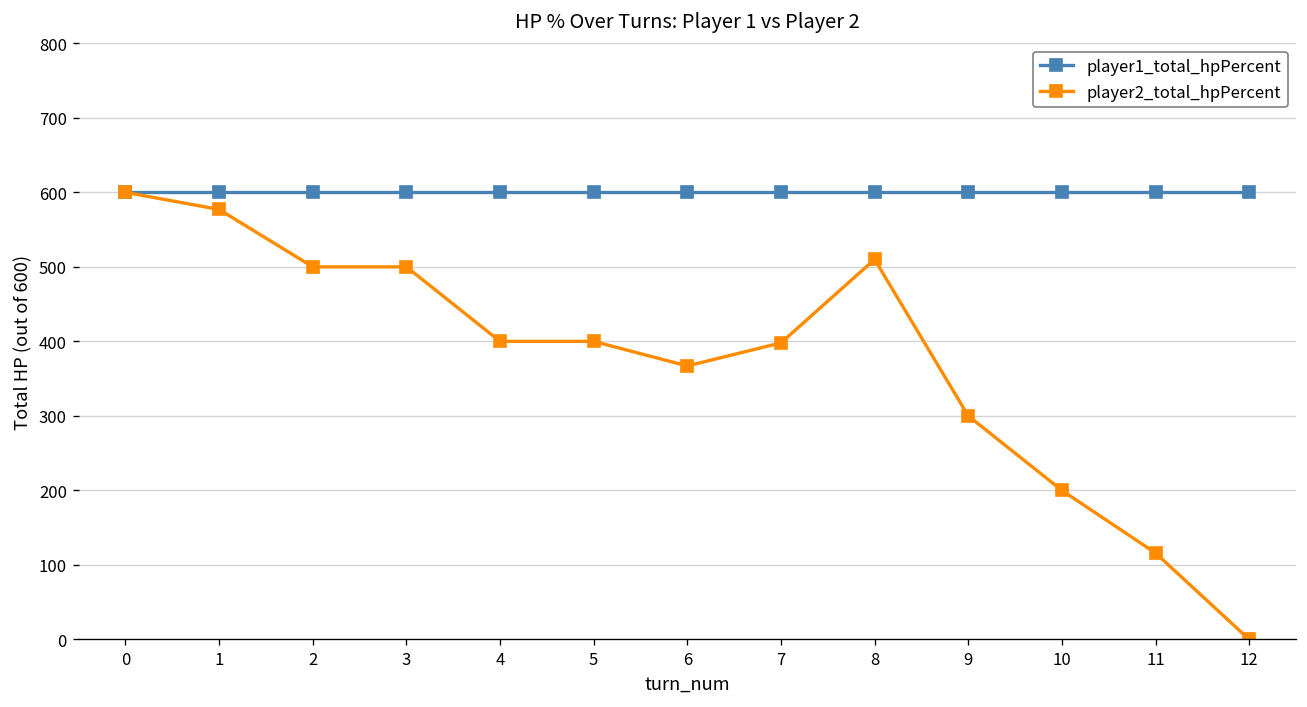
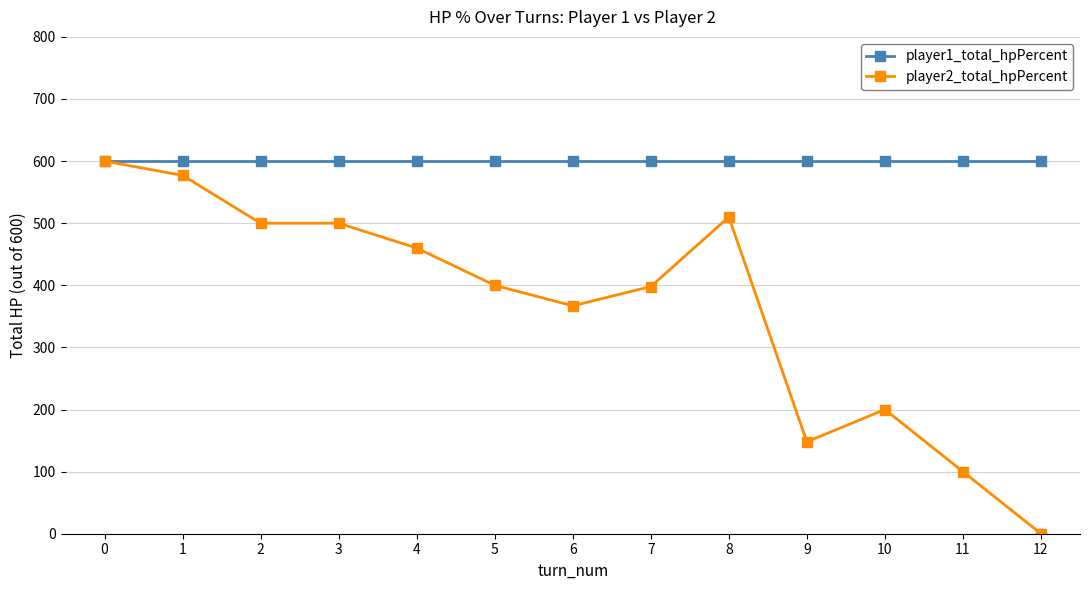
player2_total_hpPercent, 4: 400 -> 460
player2_total_hpPercent, 9: 300 -> 150
player2_total_hpPercent, 11: 120 -> 100
